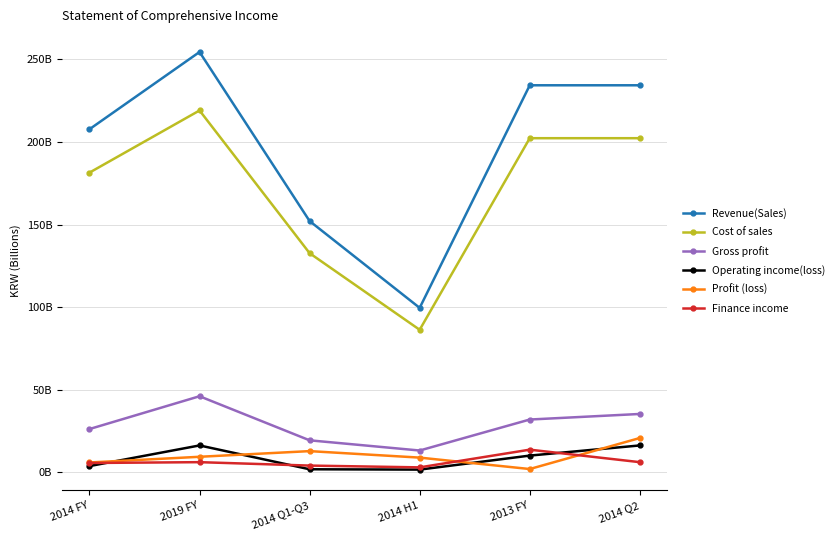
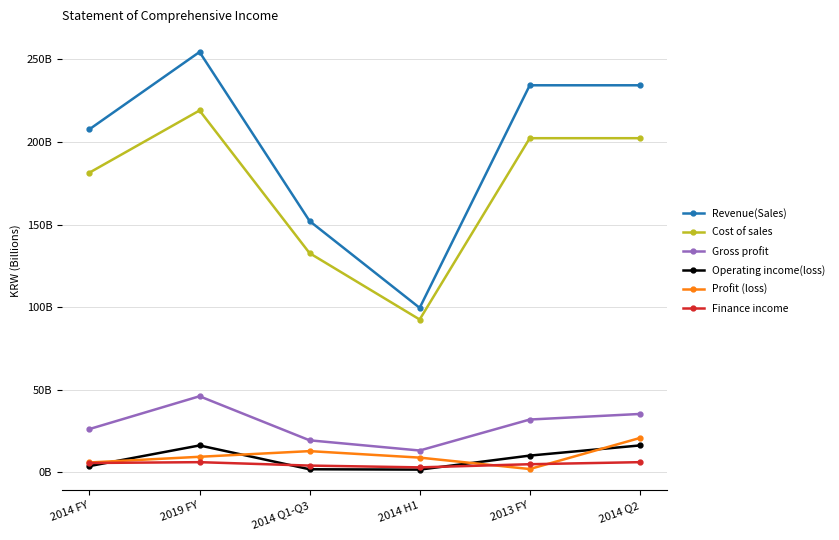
Cost of sales, 2014 H1: 86000000000 -> 93000000000
Finance income, 2013 FY: 14000000000 -> 5000000000
